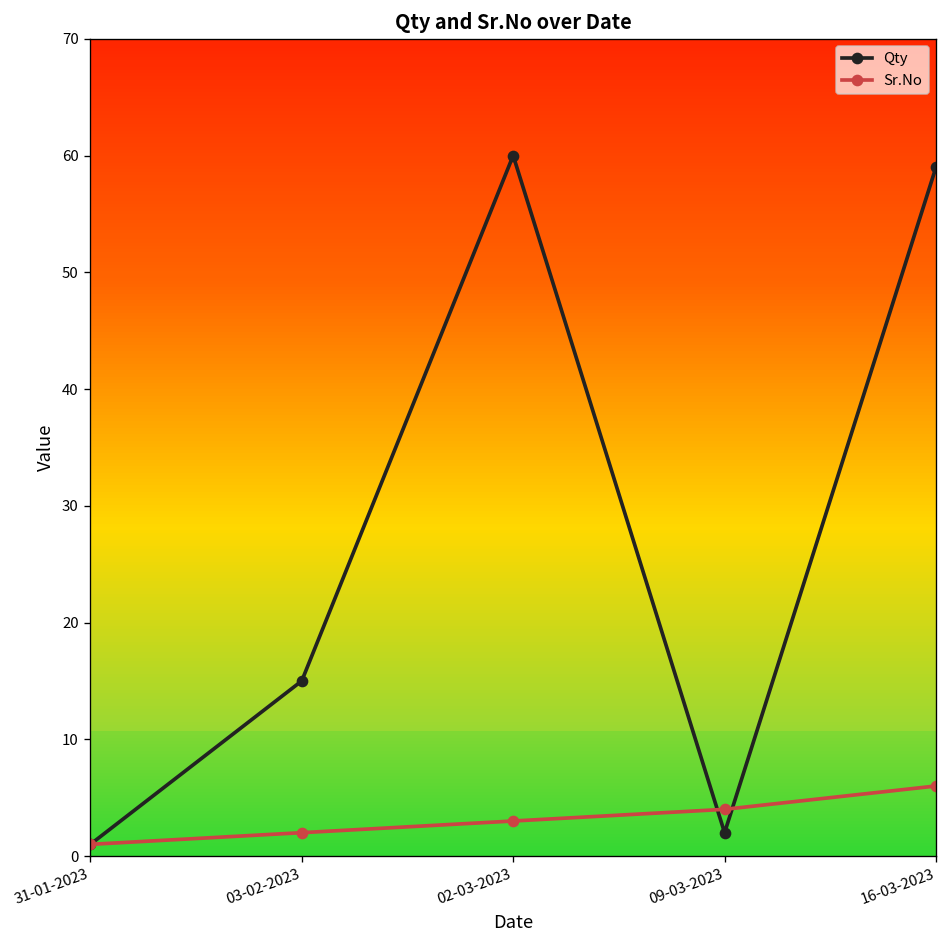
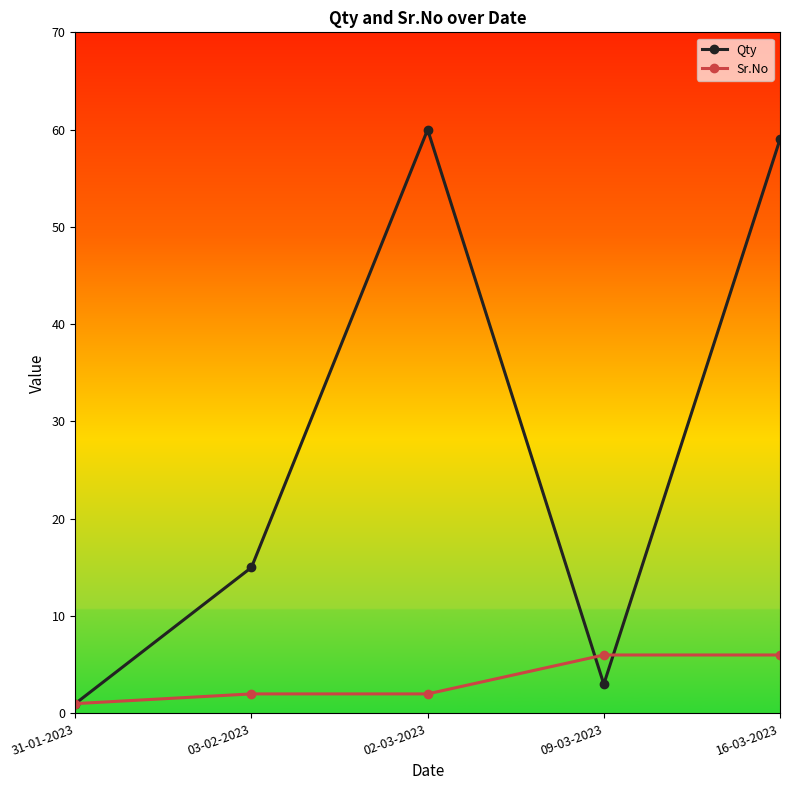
Sr.No, 02-03-2023: 3 -> 2
Qty, 09-03-2023: 2 -> 3
Sr.No, 09-03-2023: 4 -> 6
